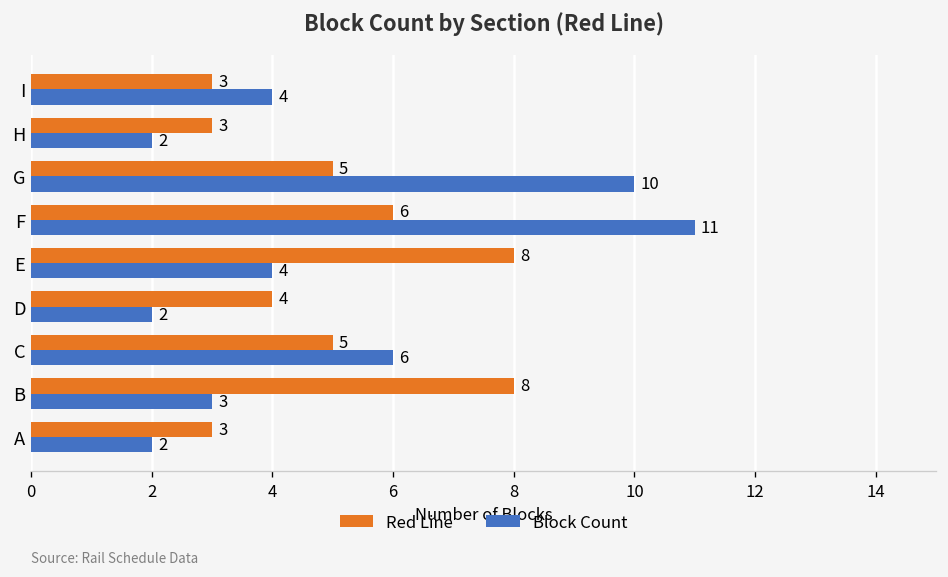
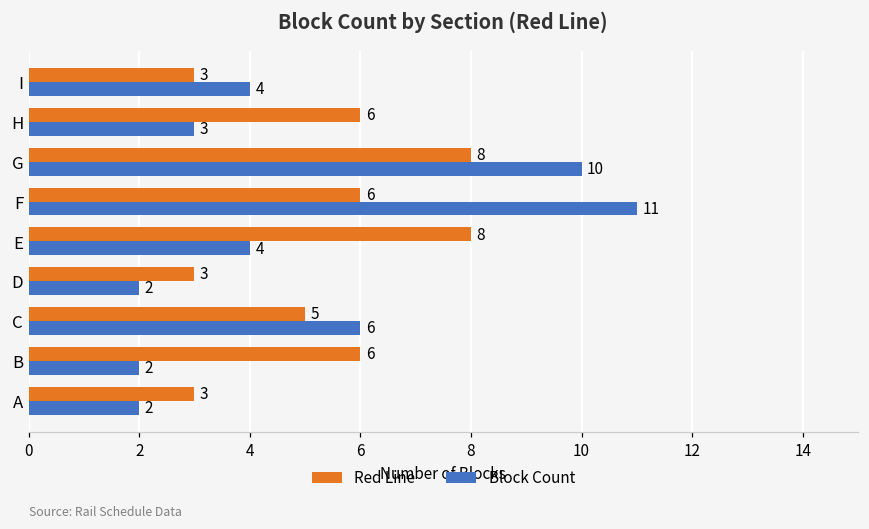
Red Line, H: 3 -> 6
Block Count, H: 2 -> 3
Red Line, G: 5 -> 8
Red Line, D: 4 -> 3
Red Line, B: 8 -> 6
Block Count, B: 3 -> 2
